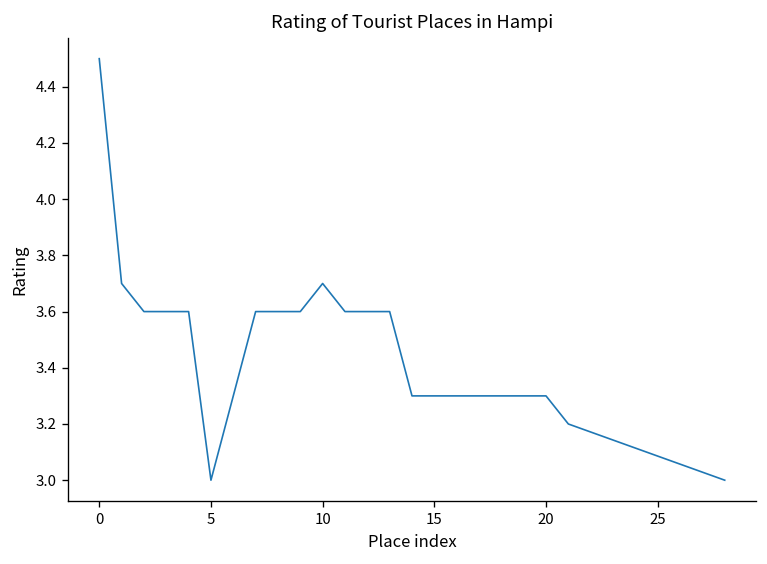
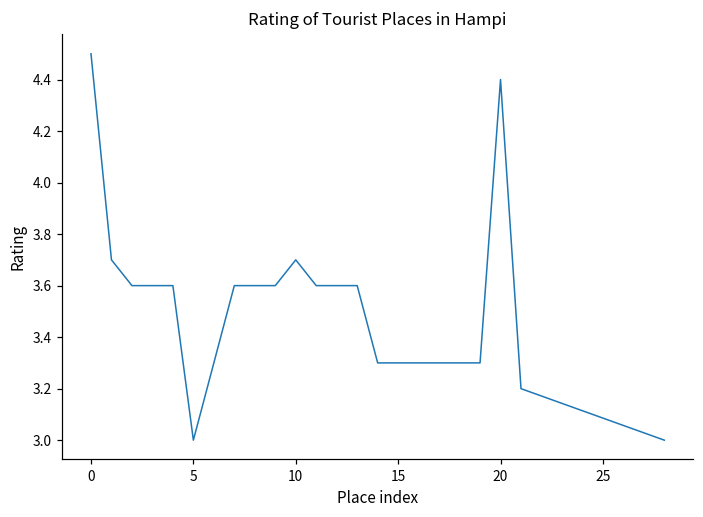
20: 3.3 -> 4.4
